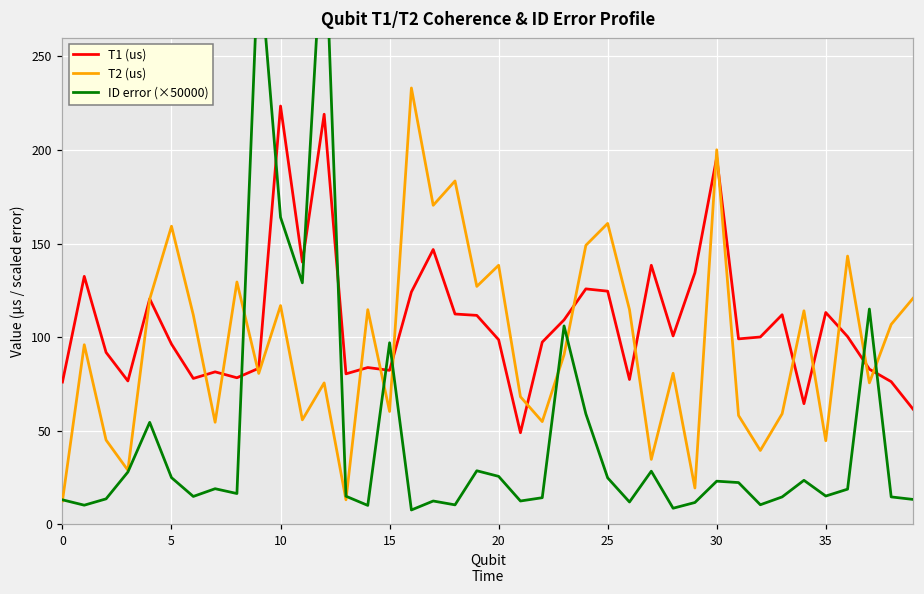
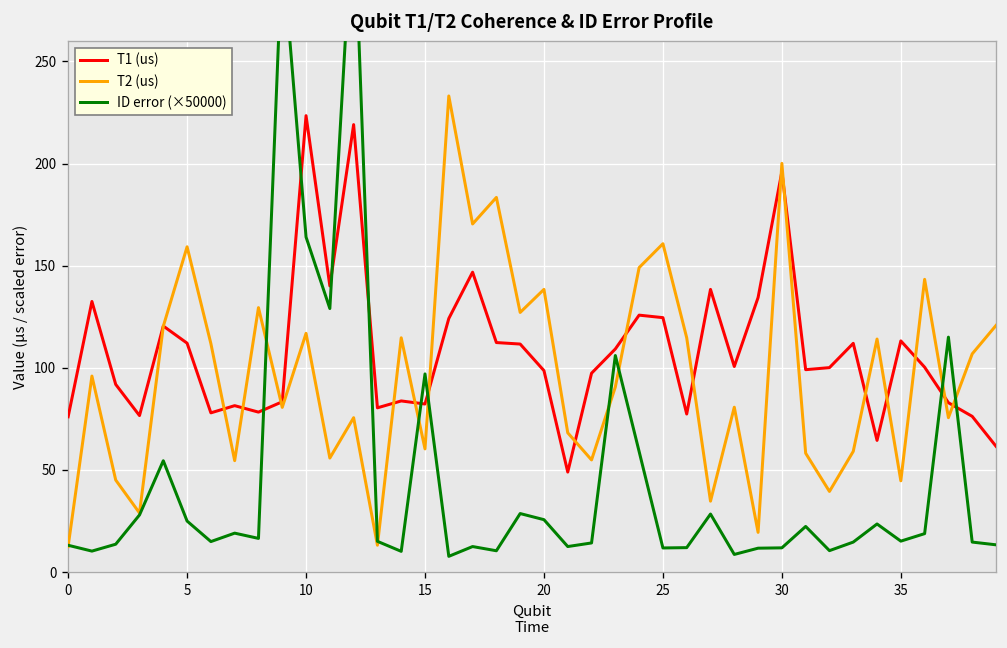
T1 (us), 5: 96 -> 112
ID error (×50000), 25: 25 -> 12
ID error (×50000), 30: 23 -> 12
